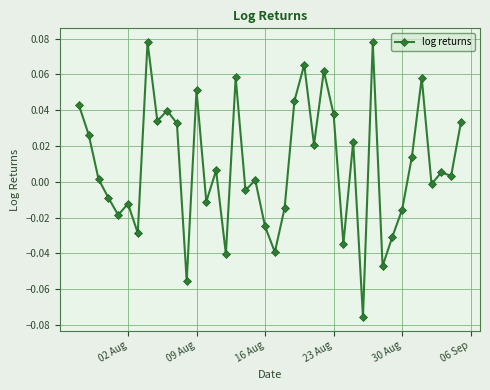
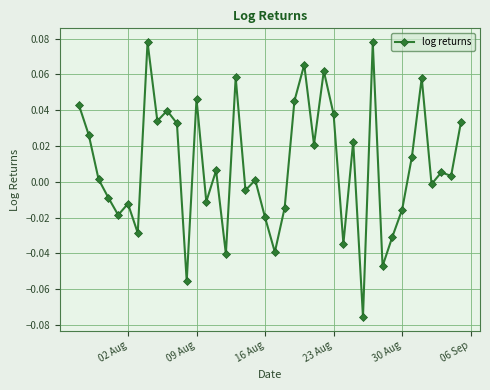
09 Aug: 0.051 -> 0.046
16 Aug: -0.025 -> -0.020
